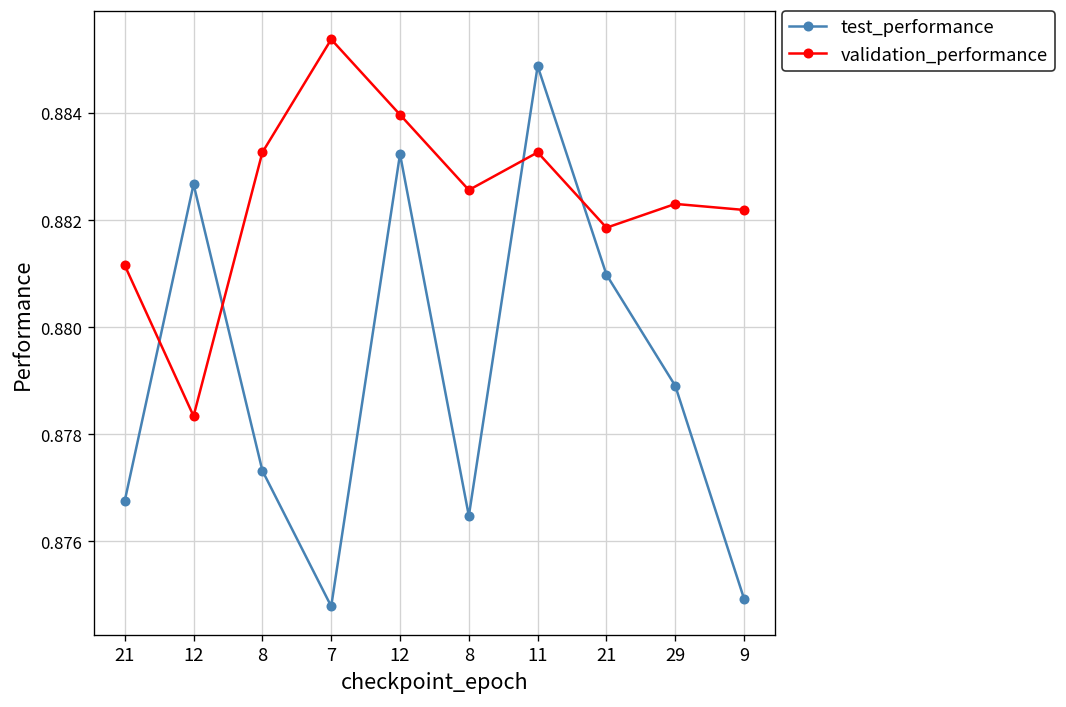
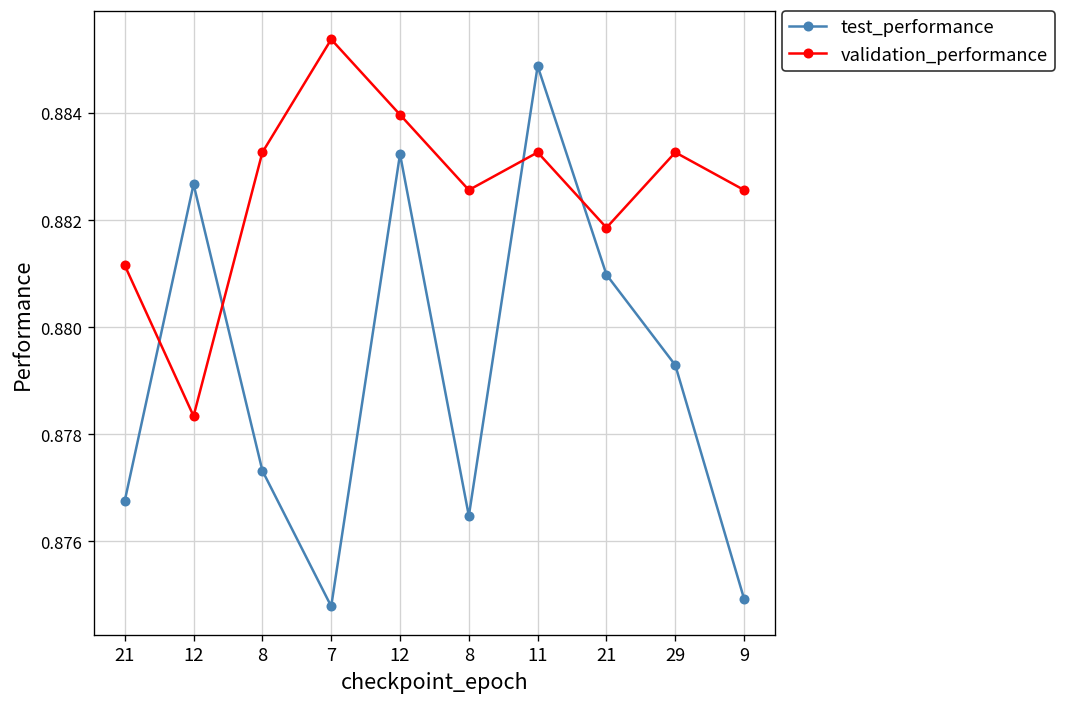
test_performance, 29: 0.8789 -> 0.8793
validation_performance, 29: 0.8823 -> 0.8833
validation_performance, 9: 0.8822 -> 0.8826
